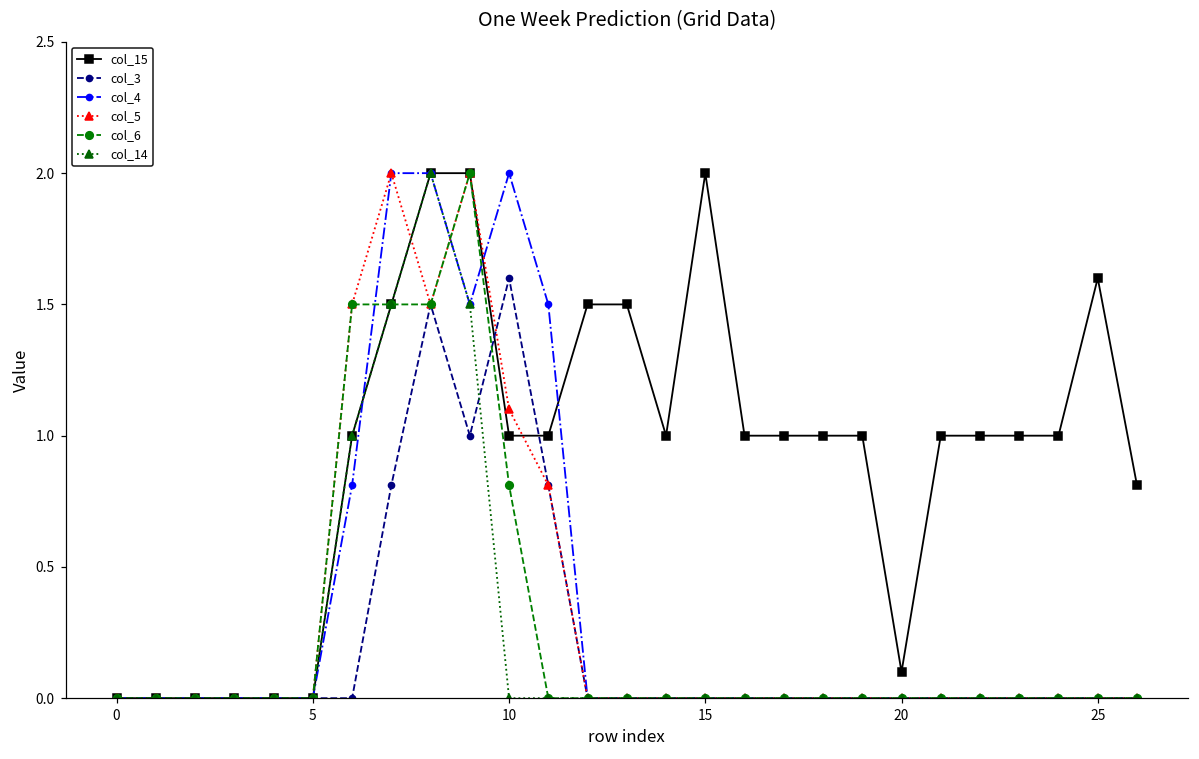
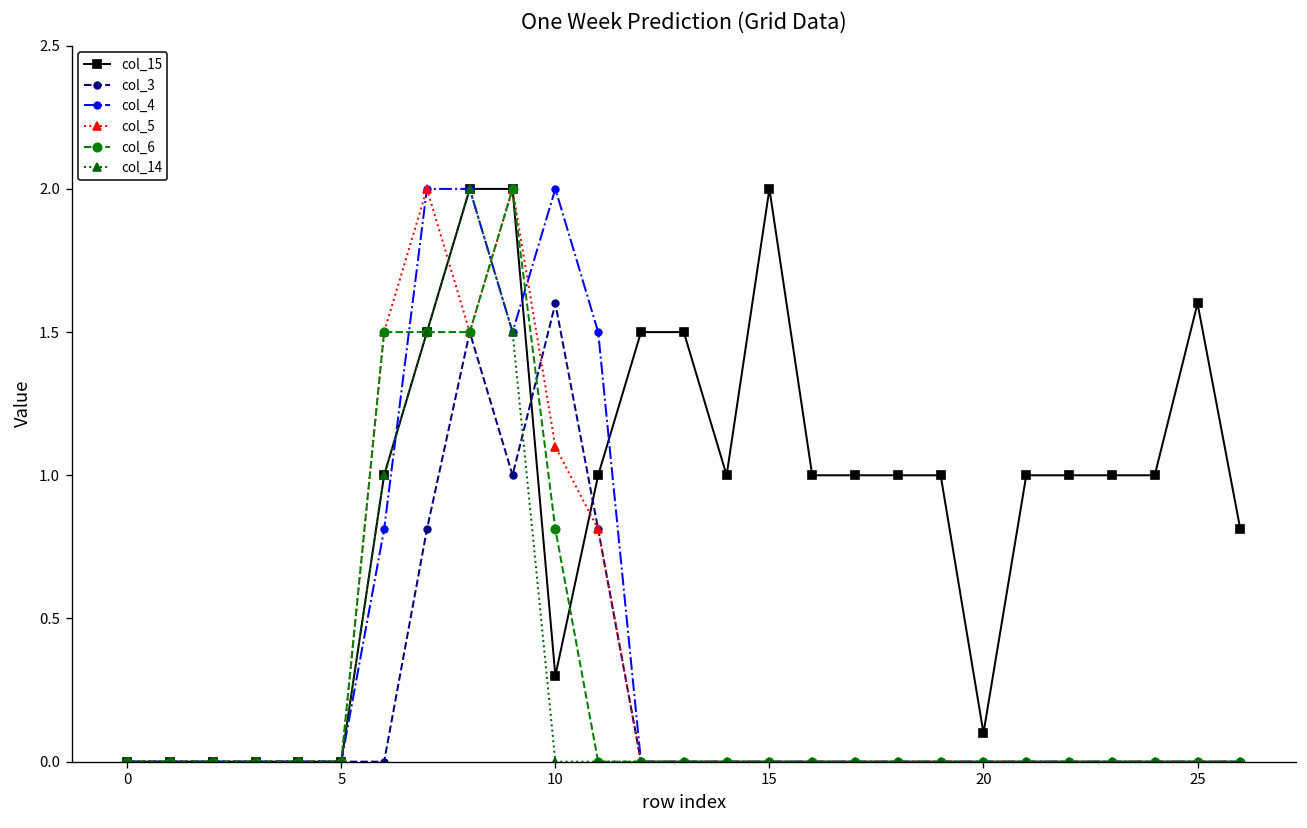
col_15, 10: 1.0 -> 0.3
